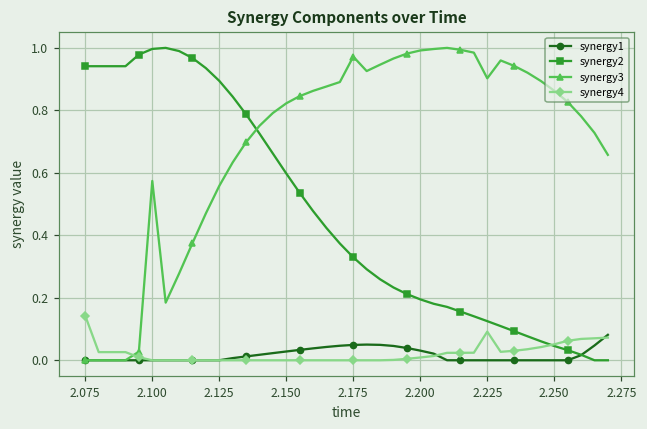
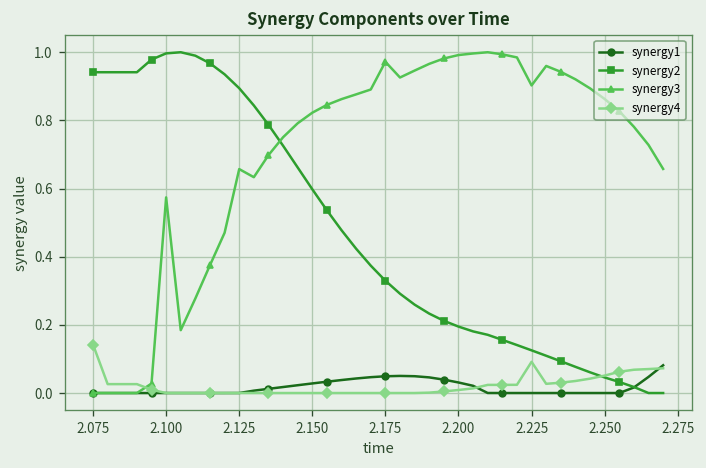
synergy3, 2.125: 0.56 -> 0.66
